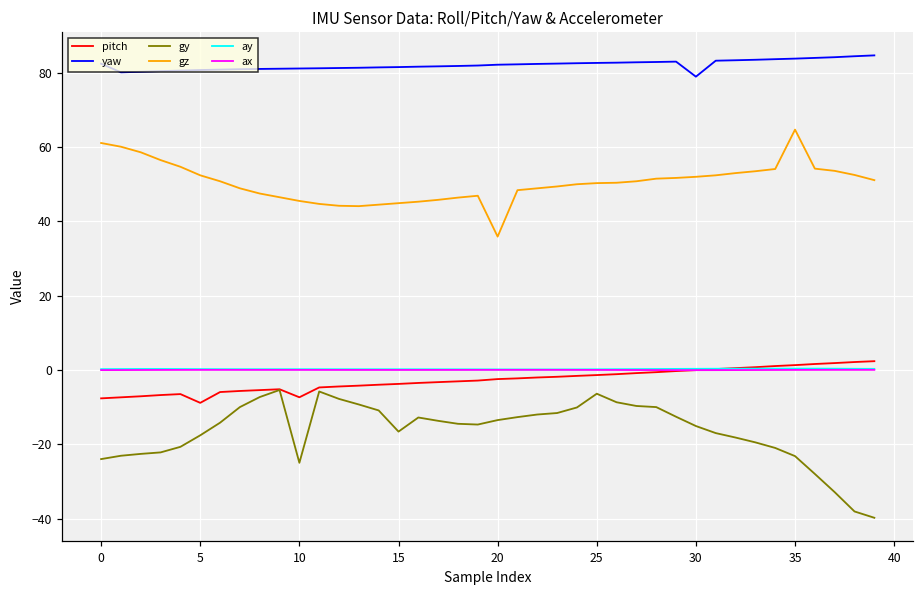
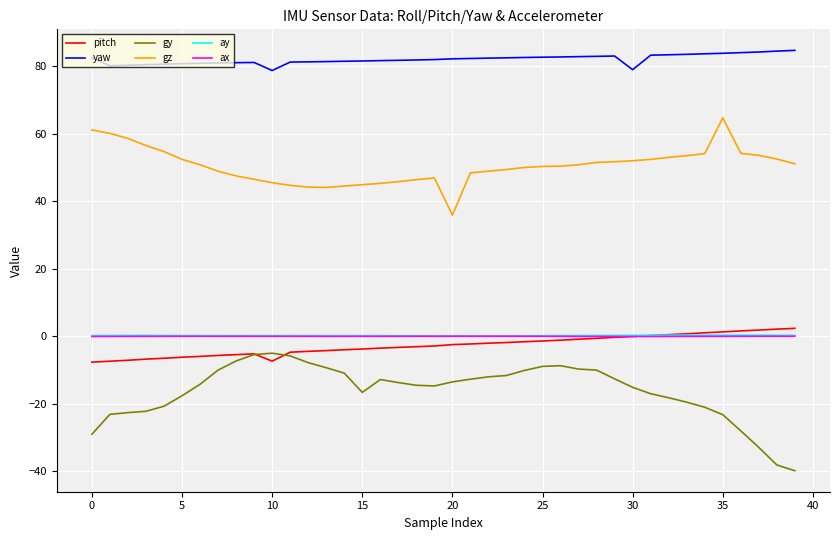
gy, 0: -24 -> -29
pitch, 5: -9 -> -6
yaw, 10: 81 -> 79
gy, 10: -25 -> -5
gy, 25: -6 -> -9
